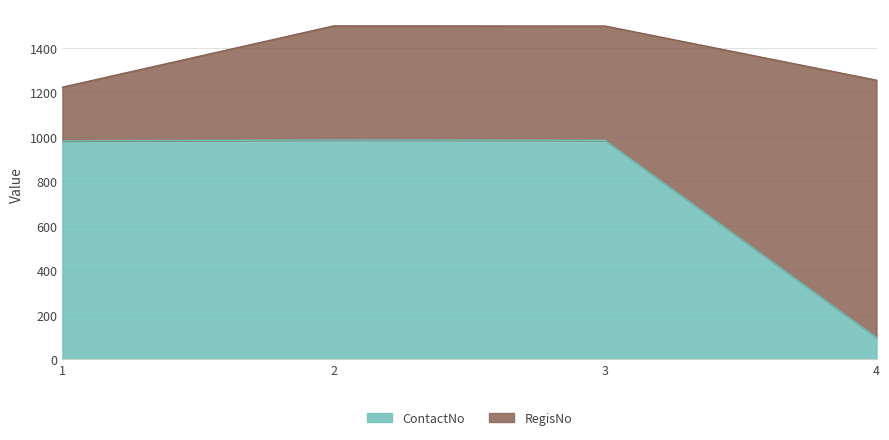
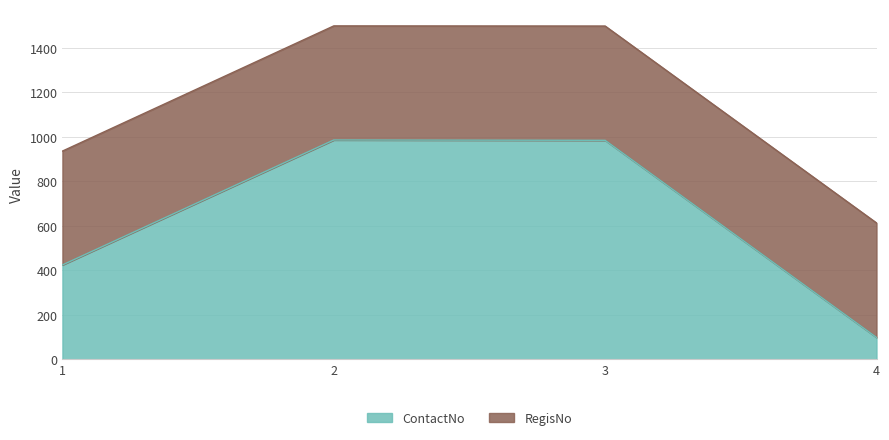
ContactNo, 1: 980 -> 420
RegisNo, 1: 240 -> 510
RegisNo, 4: 1160 -> 520
